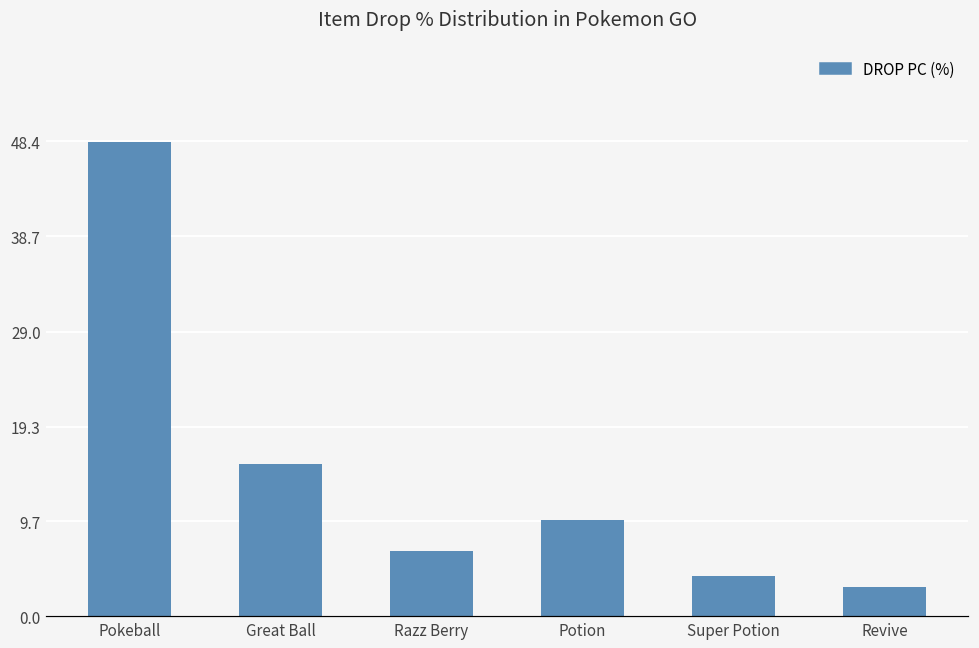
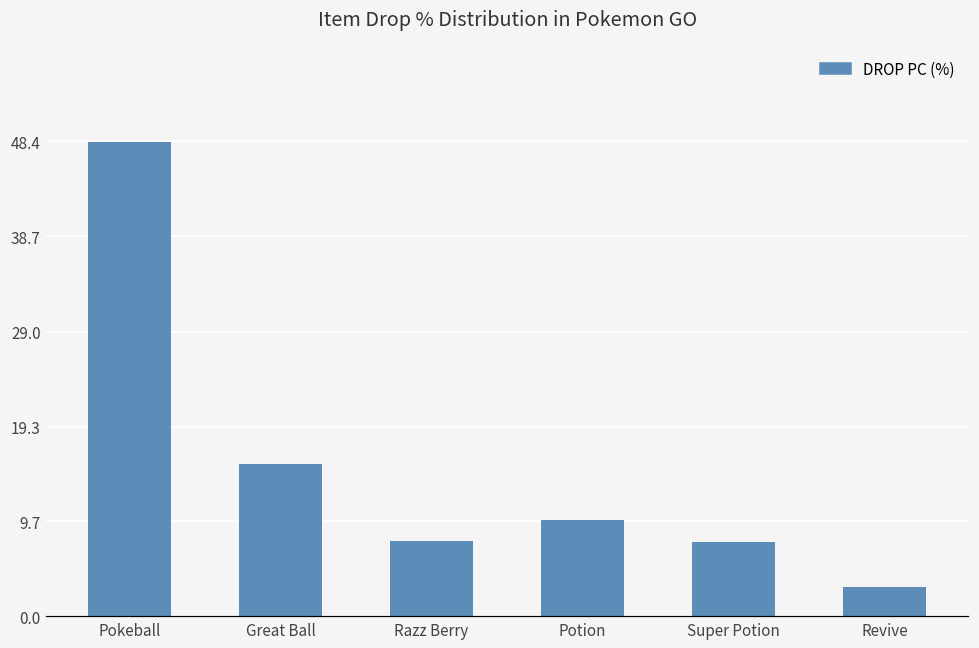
Razz Berry: 7 -> 8
Super Potion: 4 -> 8
